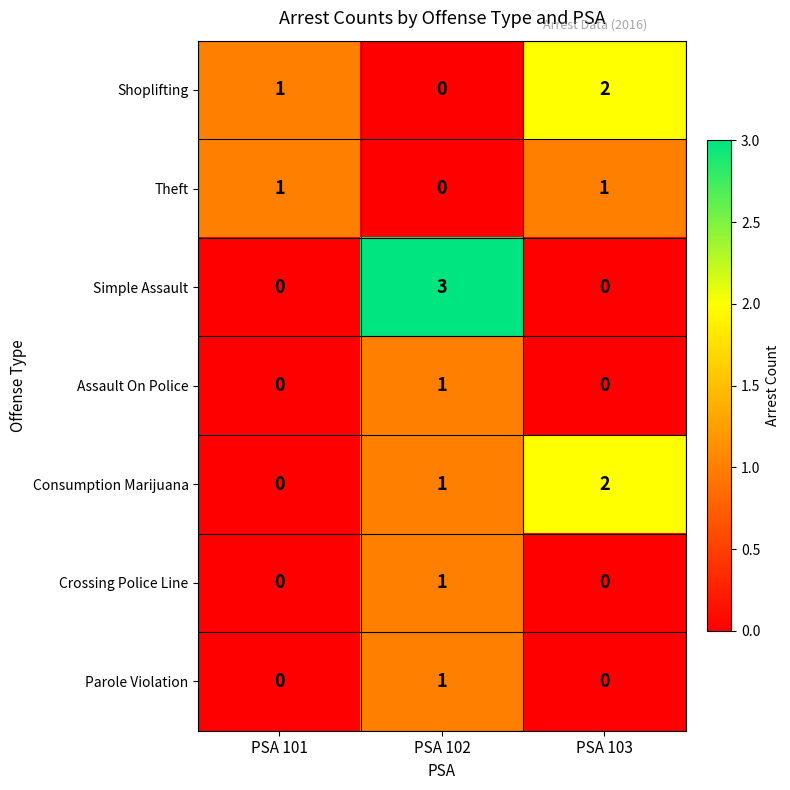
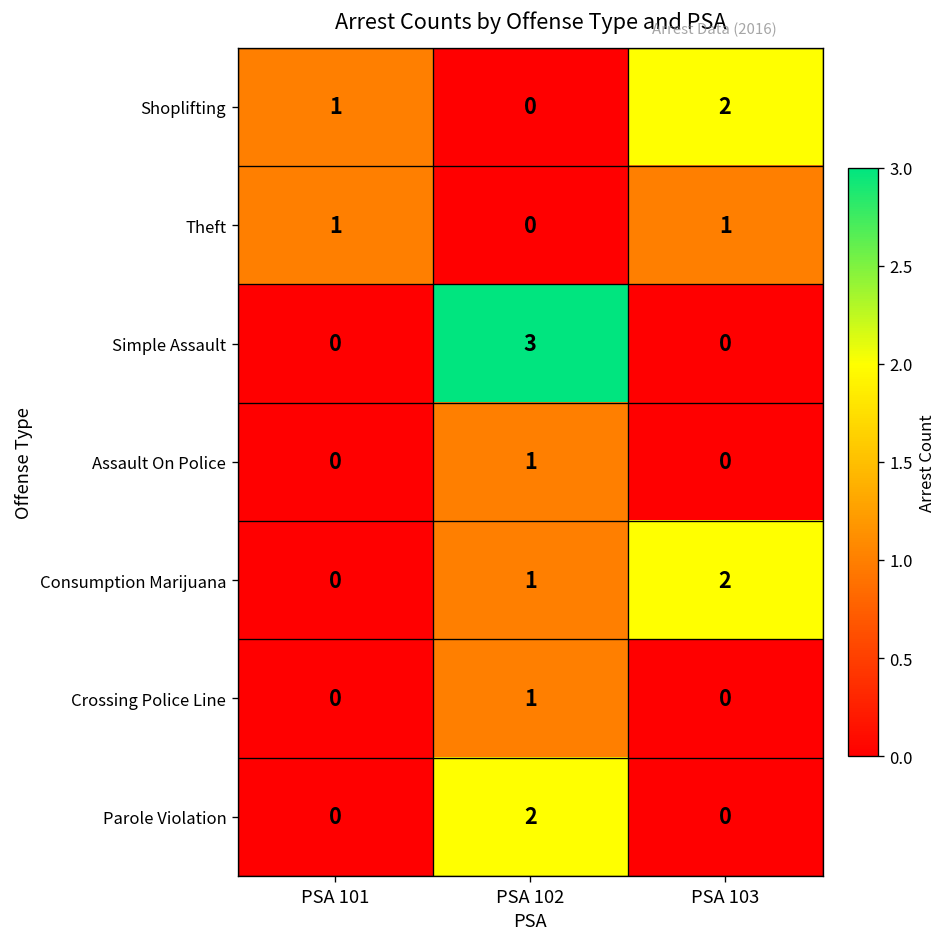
Parole Violation, PSA 102: 1 -> 2
